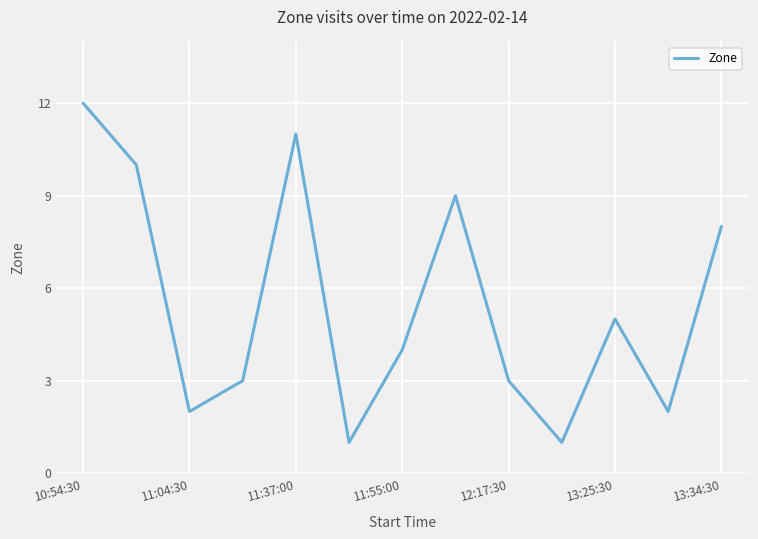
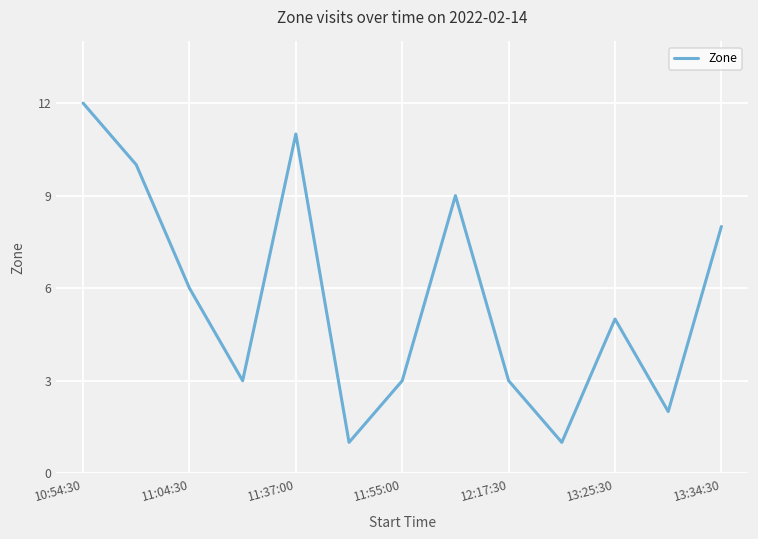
11:04:30: 2 -> 6
11:55:00: 4 -> 3
